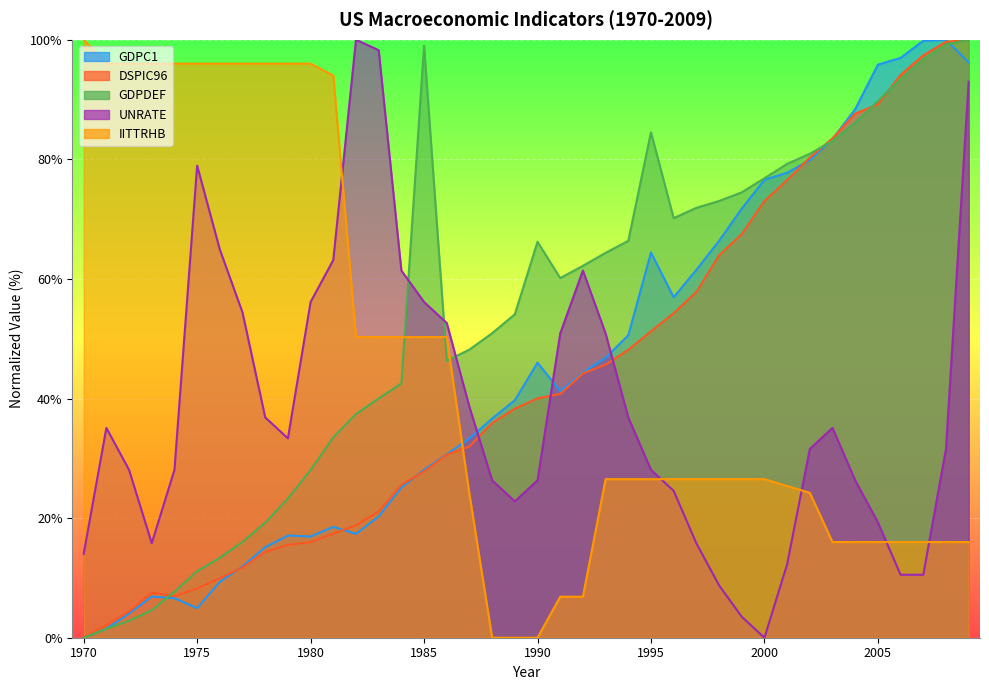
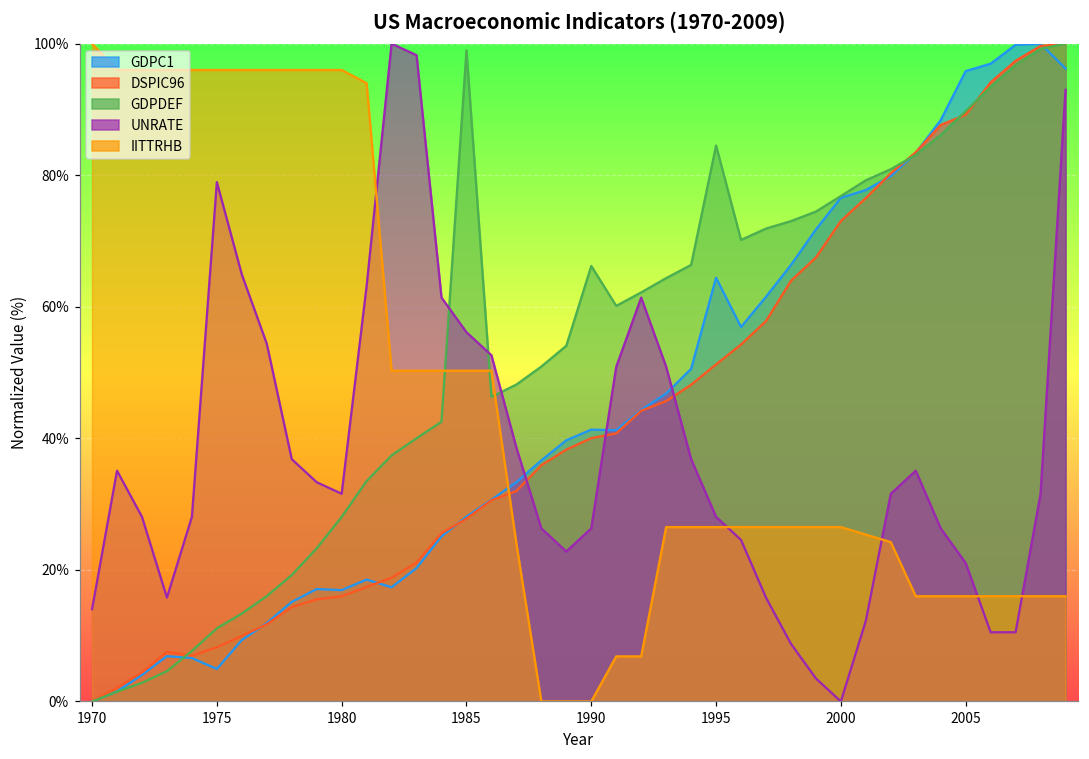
UNRATE, 1980: 56% -> 32%
GDPC1, 1990: 46% -> 41%
UNRATE, 2005: 19% -> 21%
